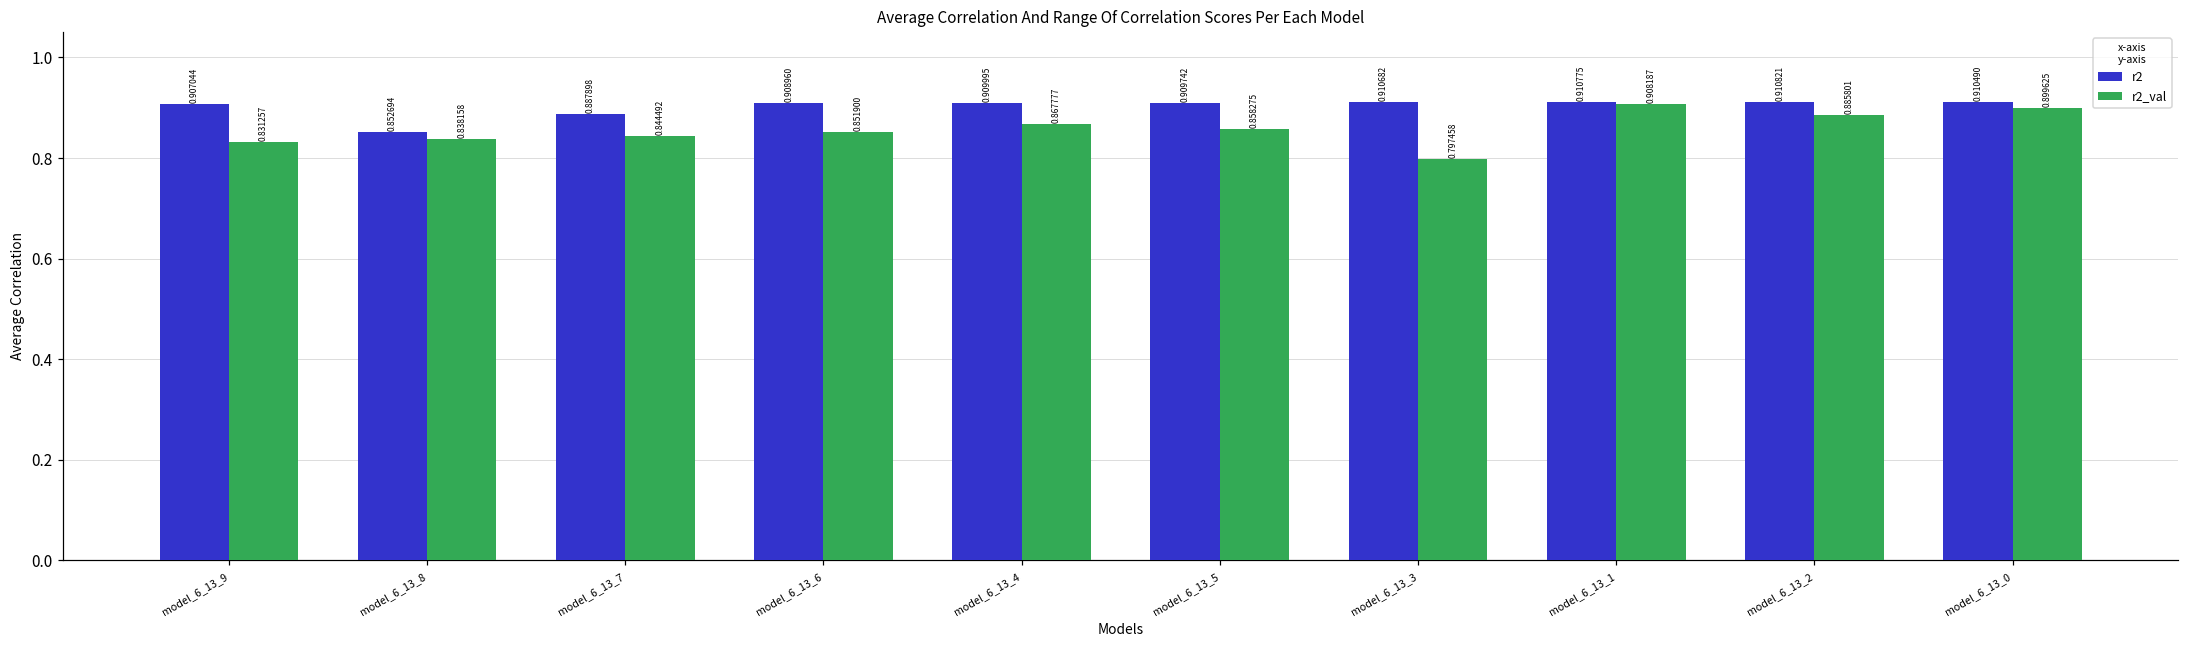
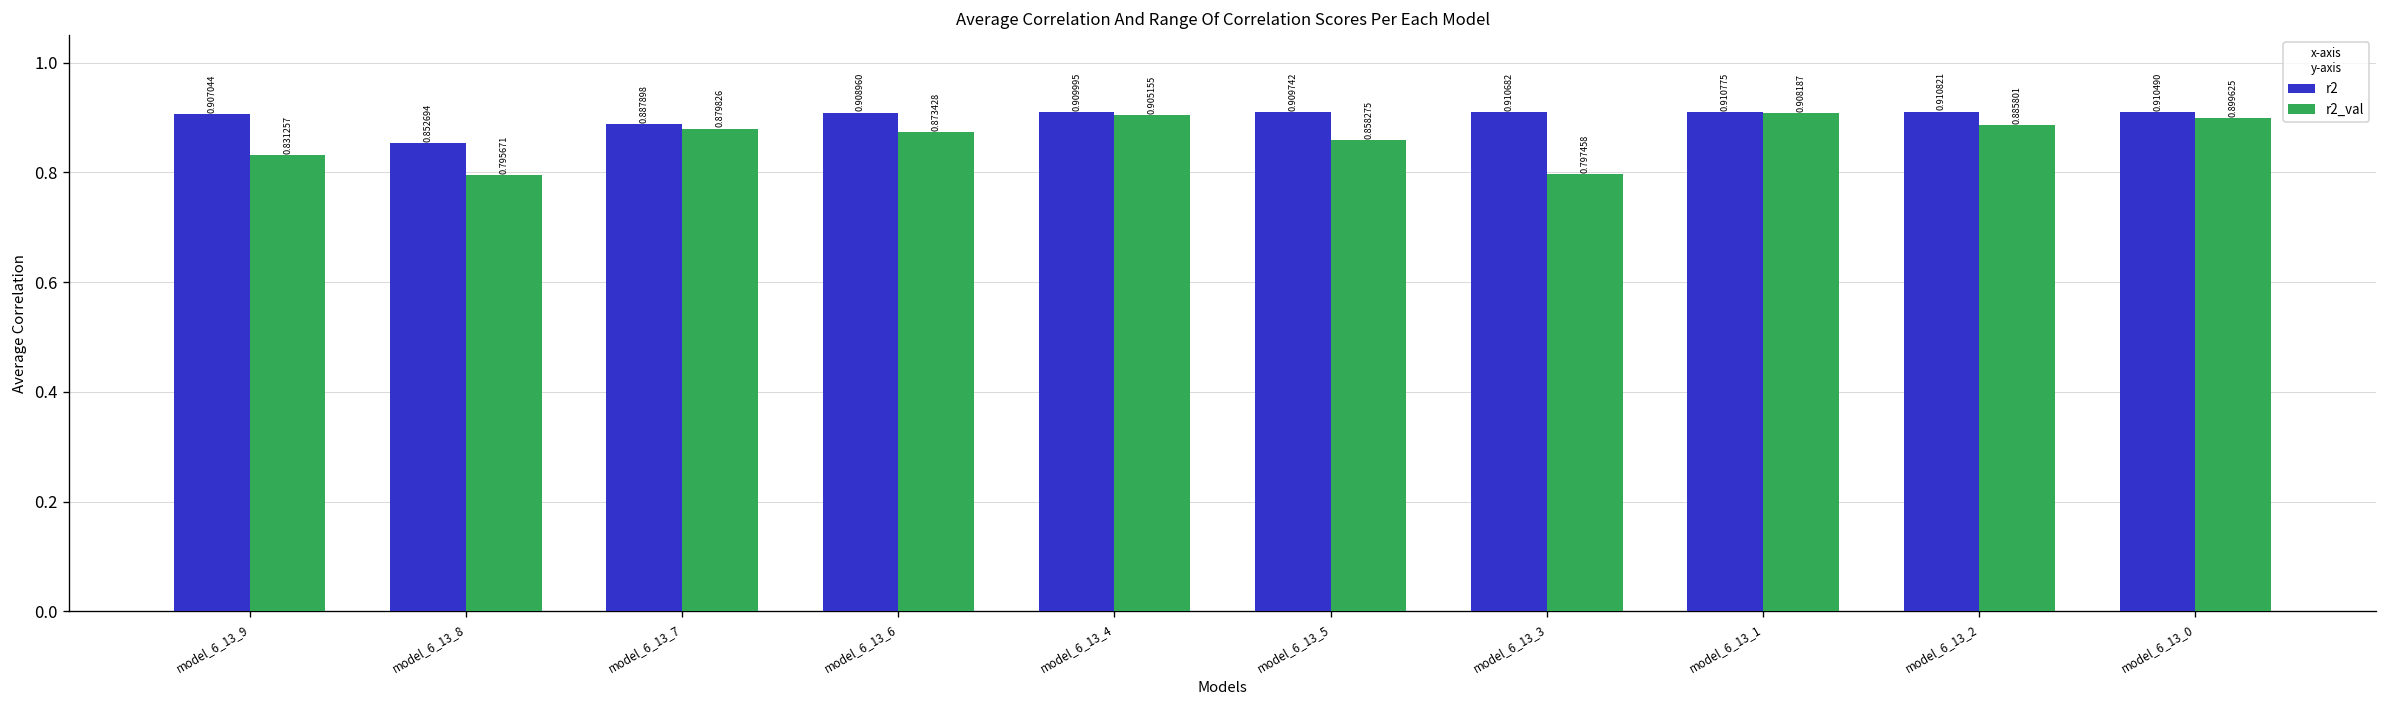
r2_val, model_6_13_8: 0.838158 -> 0.795671
r2_val, model_6_13_7: 0.844492 -> 0.879826
r2_val, model_6_13_6: 0.851900 -> 0.873428
r2_val, model_6_13_4: 0.867777 -> 0.905155
